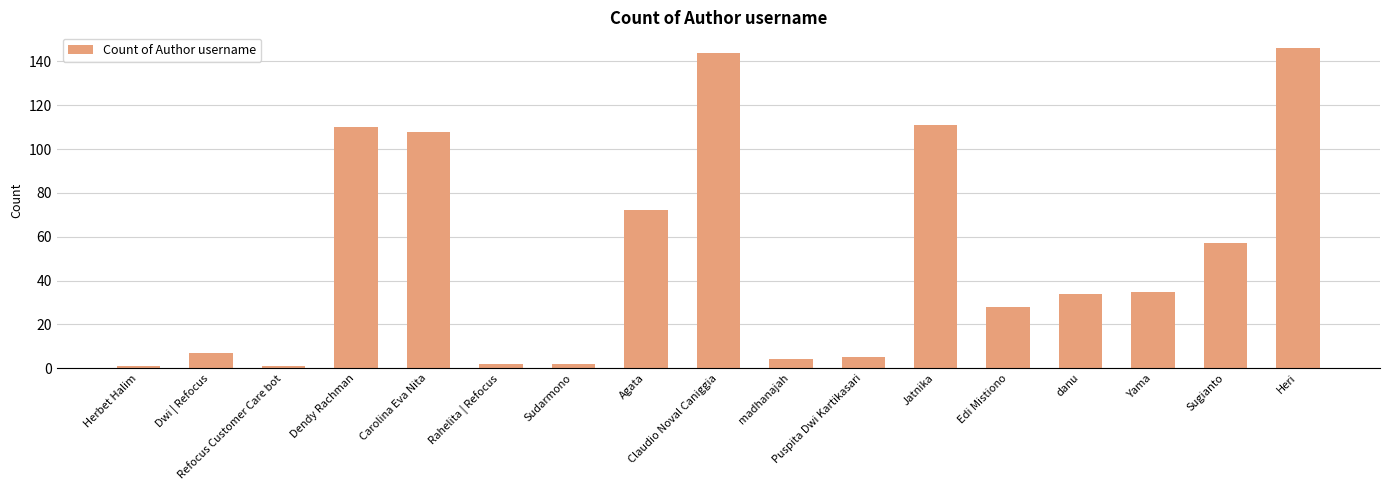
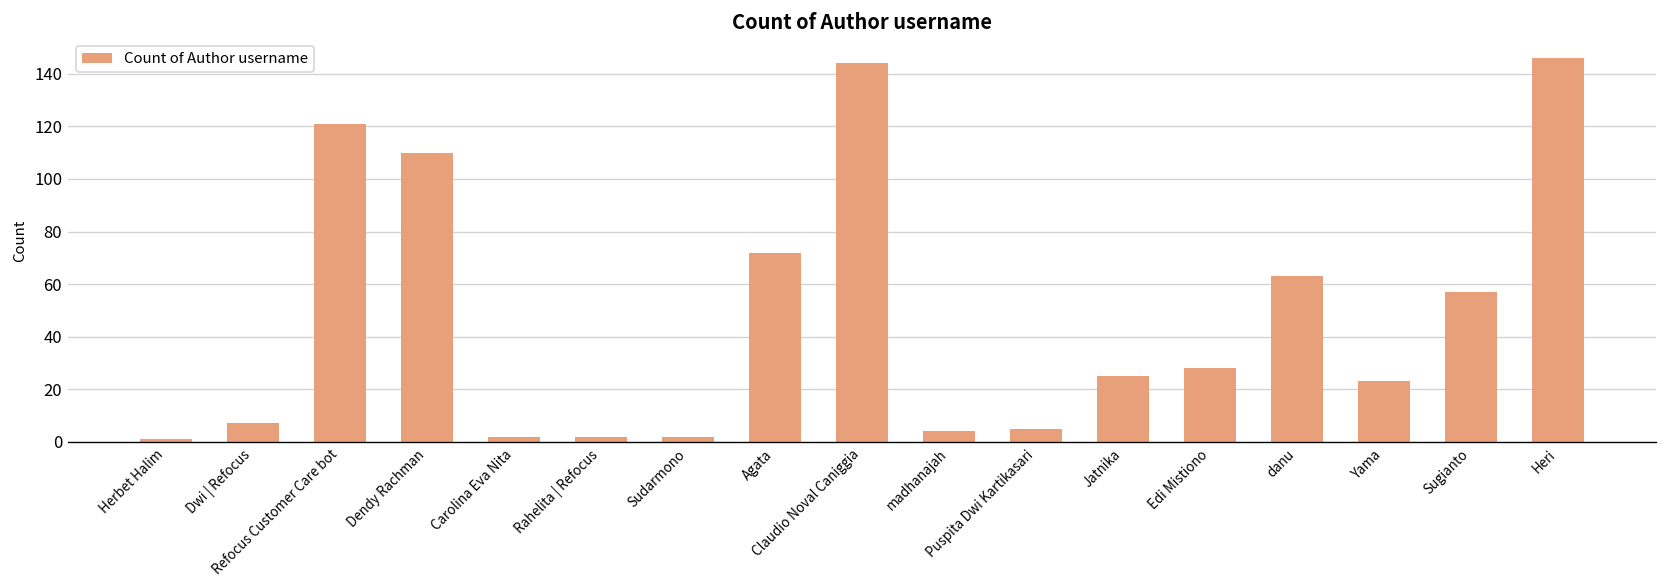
Refocus Customer Care bot: 1 -> 121
Carolina Eva Nita: 108 -> 2
Jatnika: 111 -> 25
danu: 34 -> 63
Yama: 35 -> 23
